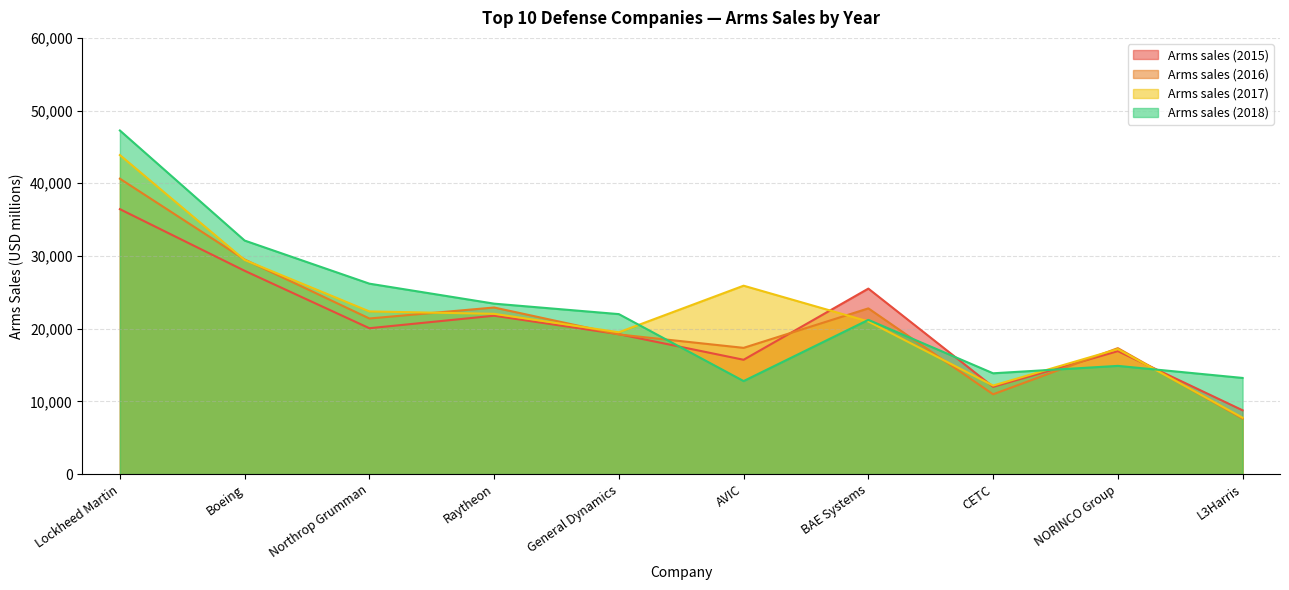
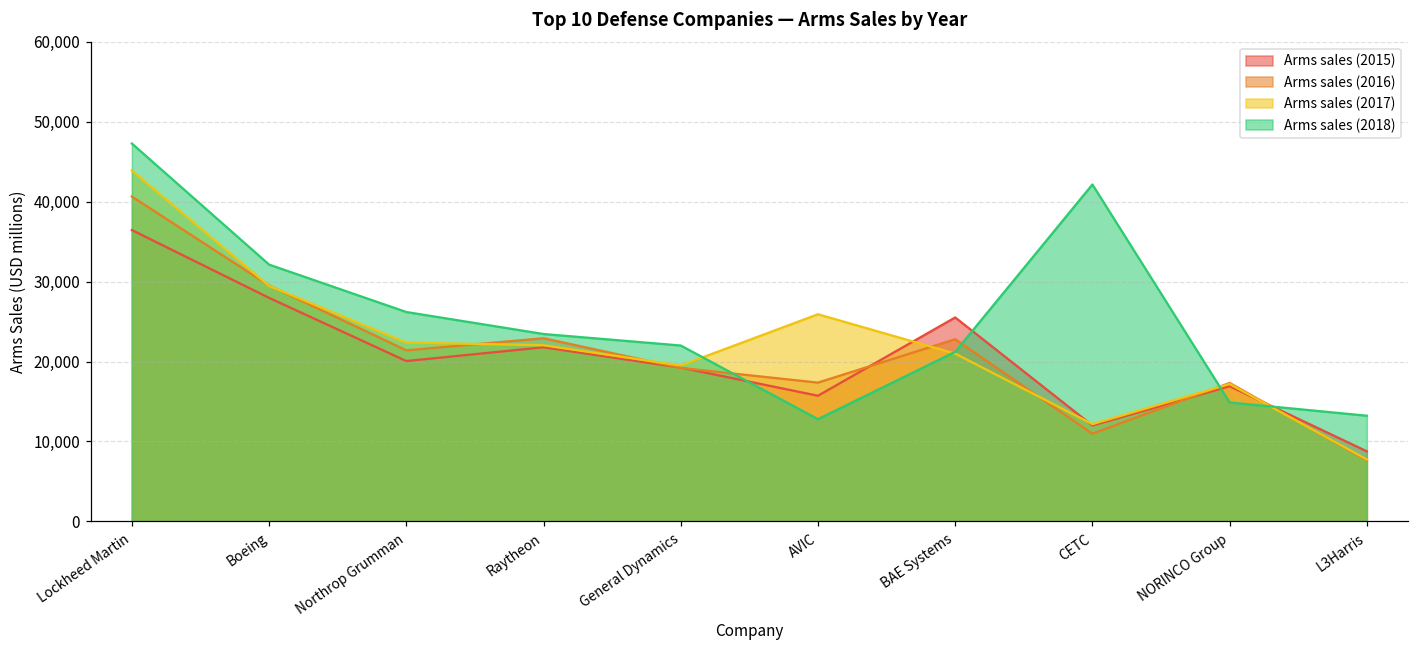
Arms sales (2018), CETC: 14,000 -> 42,000
